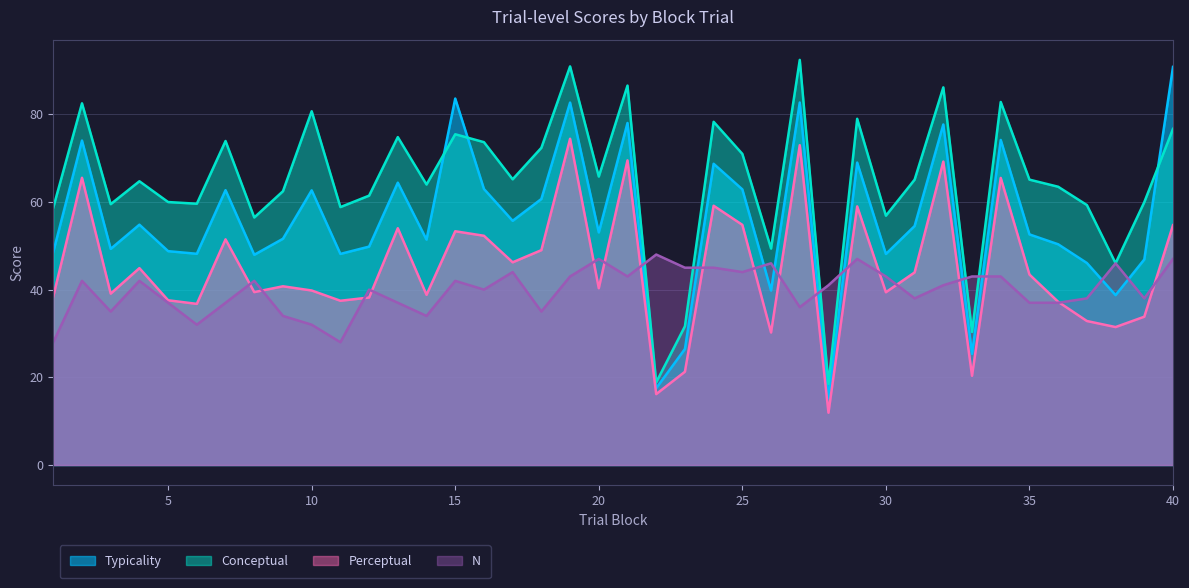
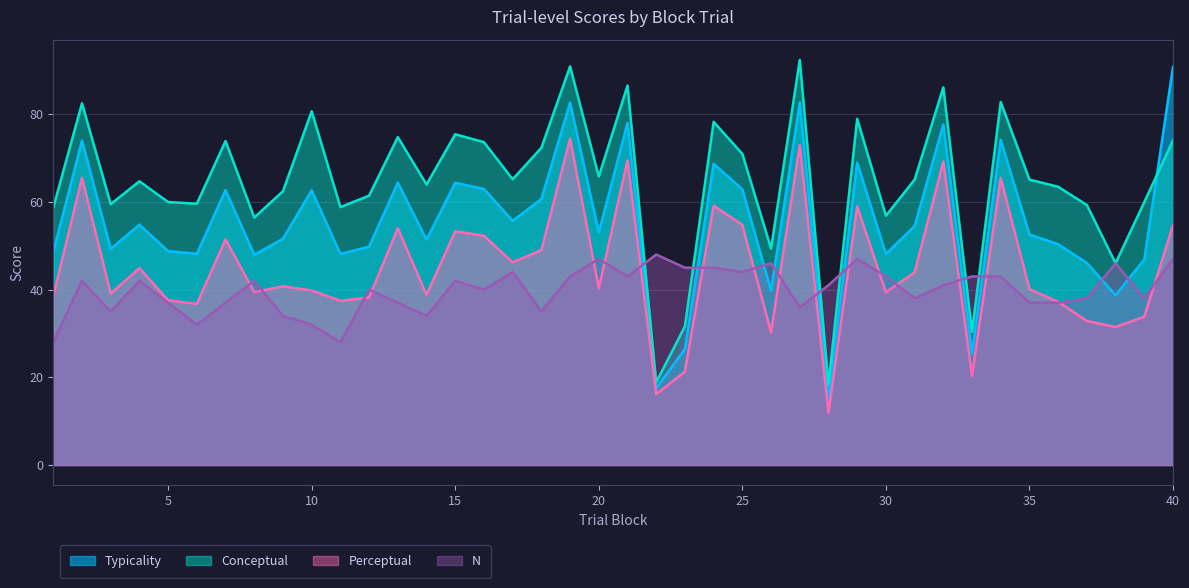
Typicality, 15: 84 -> 64
Perceptual, 35: 43 -> 40
Conceptual, 40: 77 -> 74
